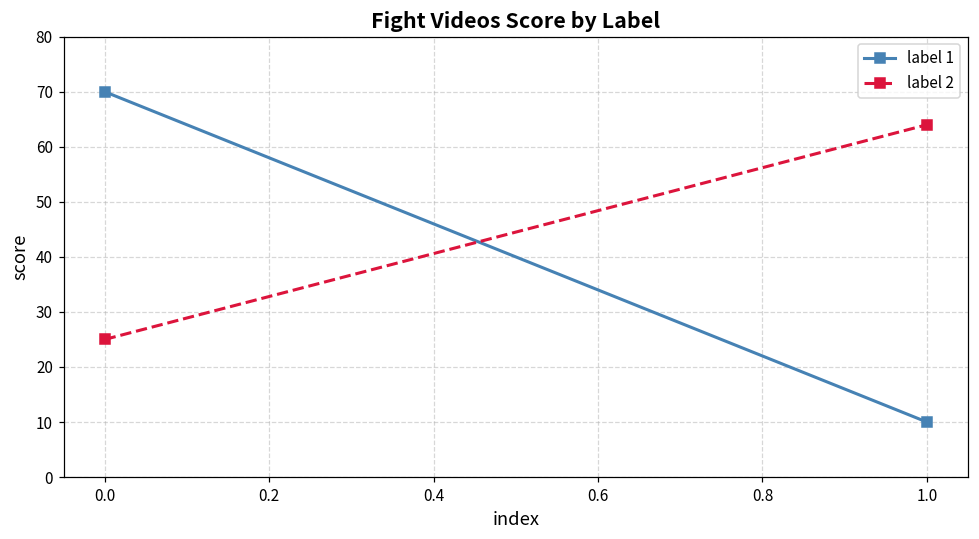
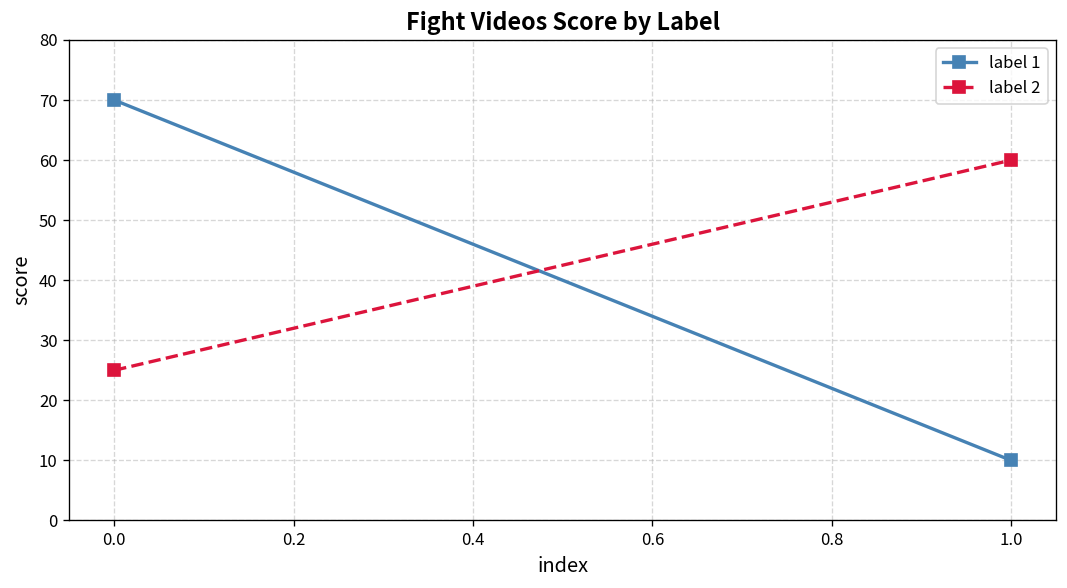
label 2, 1.0: 64 -> 60
